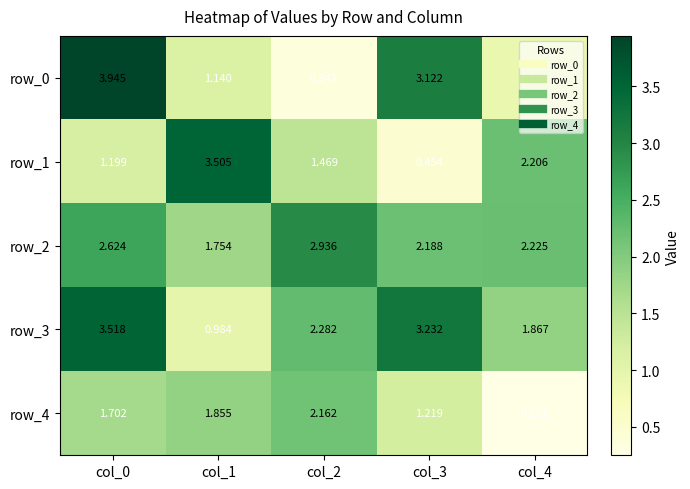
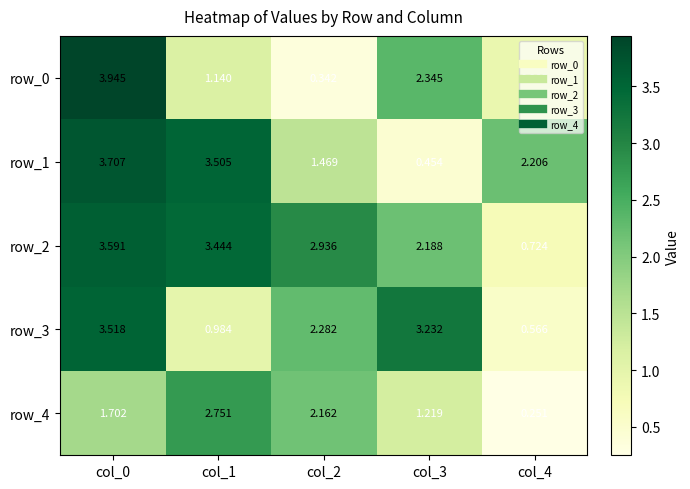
row_0, col_3: 3.122 -> 2.345
row_1, col_0: 1.199 -> 3.707
row_2, col_0: 2.624 -> 3.591
row_2, col_1: 1.754 -> 3.444
row_2, col_4: 2.225 -> 0.724
row_3, col_4: 1.867 -> 0.566
row_4, col_1: 1.855 -> 2.751
